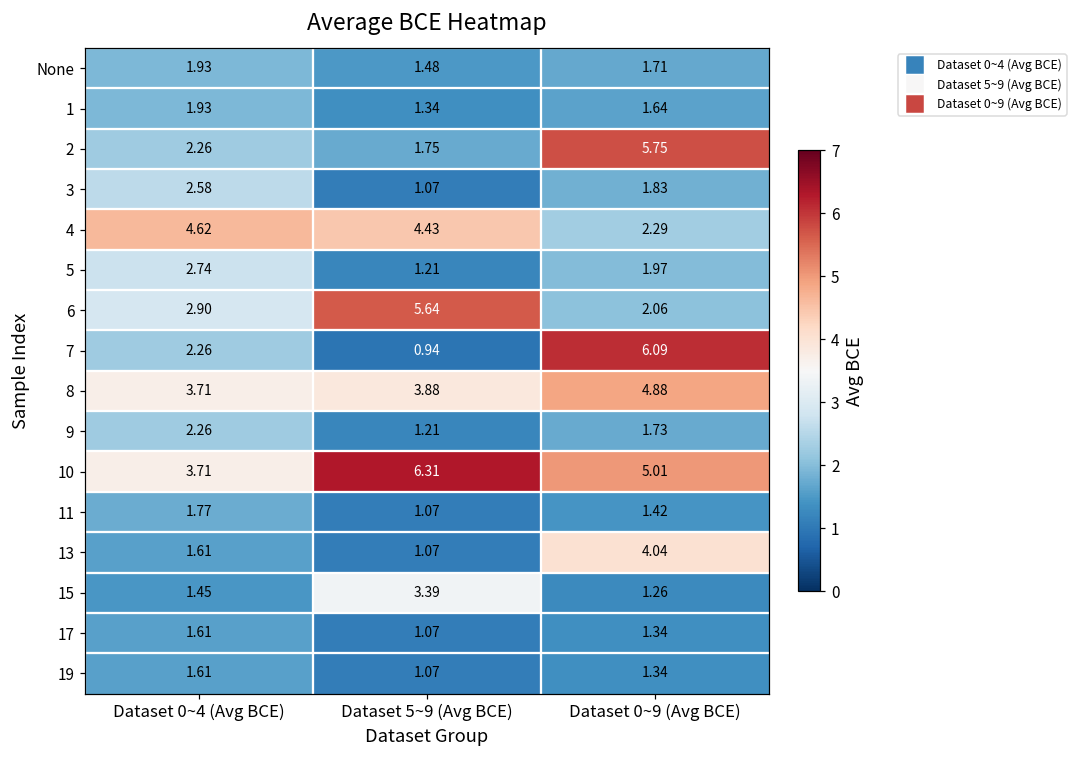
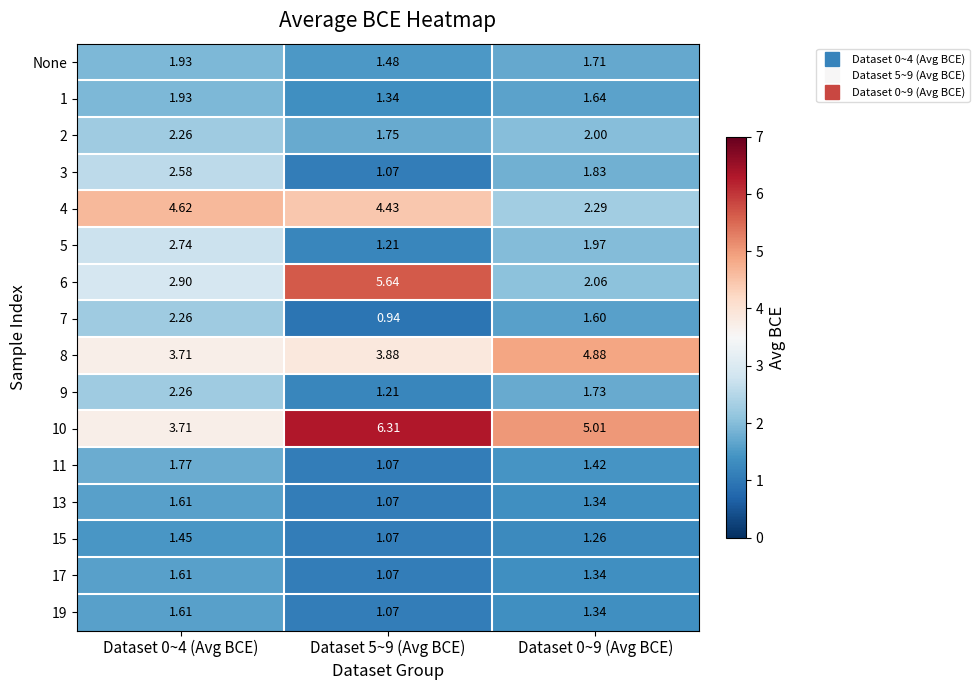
2, Dataset 0~9 (Avg BCE): 5.75 -> 2.00
7, Dataset 0~9 (Avg BCE): 6.09 -> 1.60
13, Dataset 0~9 (Avg BCE): 4.04 -> 1.34
15, Dataset 5~9 (Avg BCE): 3.39 -> 1.07
